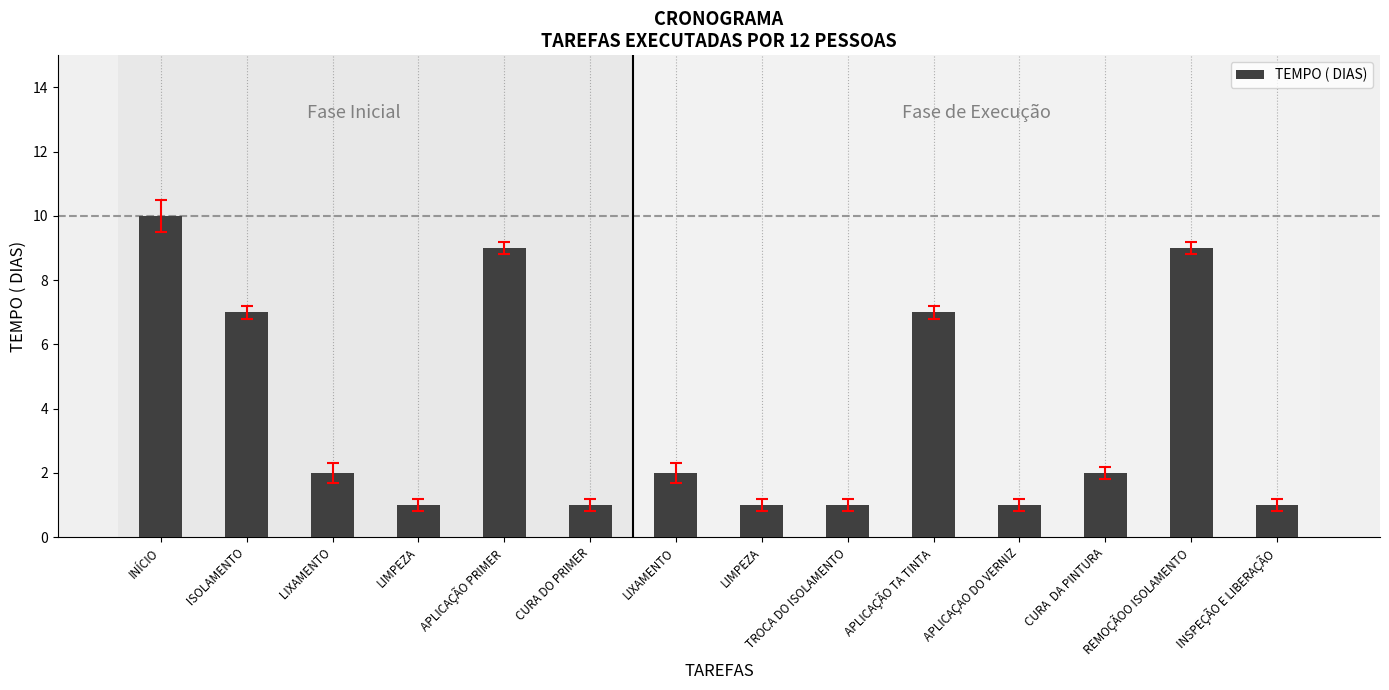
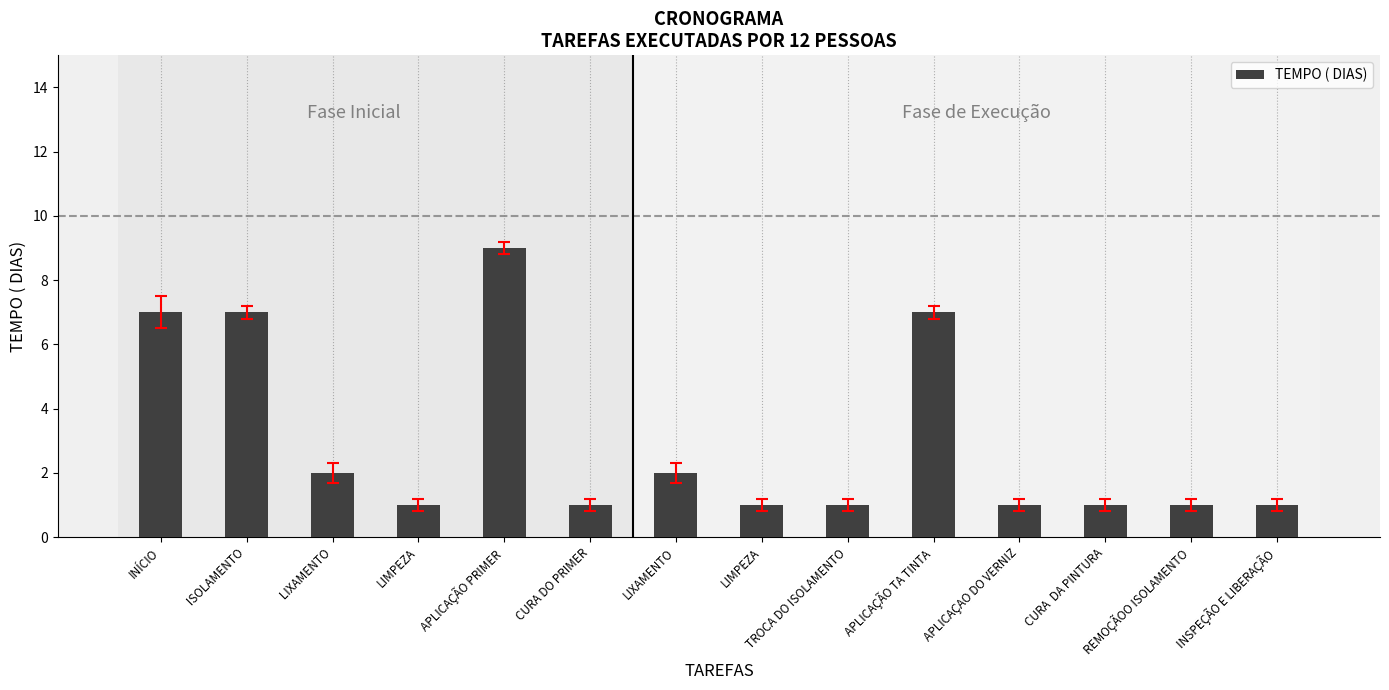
TEMPO ( DIAS), INÍCIO: 10 -> 7
TEMPO ( DIAS), CURA DA PINTURA: 2 -> 1
TEMPO ( DIAS), REMOÇÃOO ISOLAMENTO: 9 -> 1
